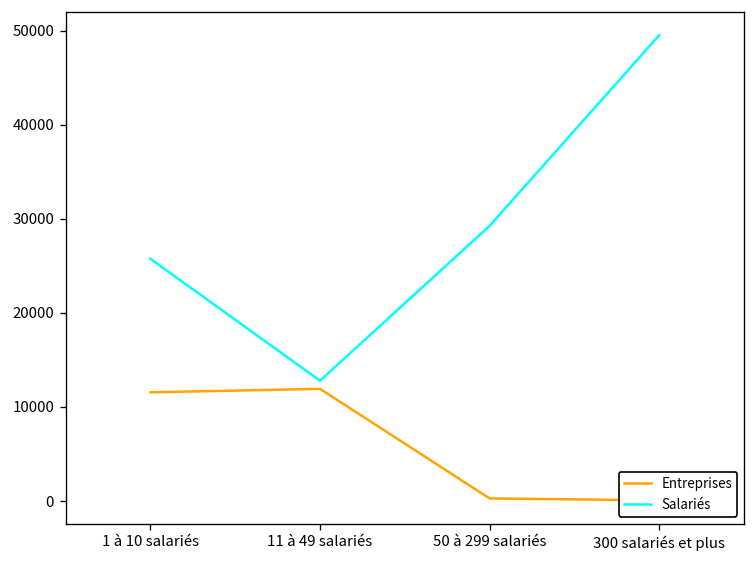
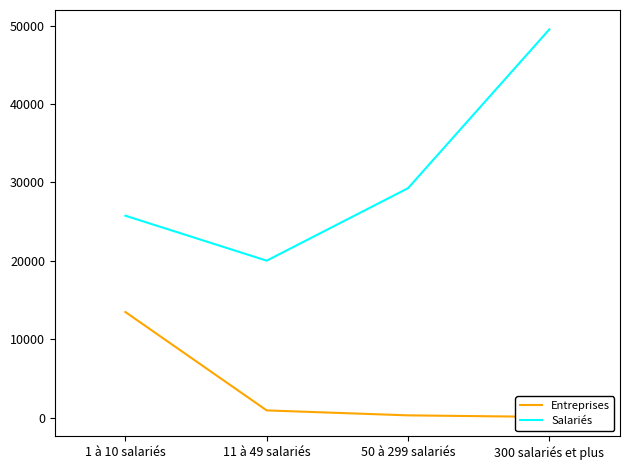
Entreprises, 1 à 10 salariés: 12000 -> 13000
Entreprises, 11 à 49 salariés: 12000 -> 1000
Salariés, 11 à 49 salariés: 13000 -> 20000
